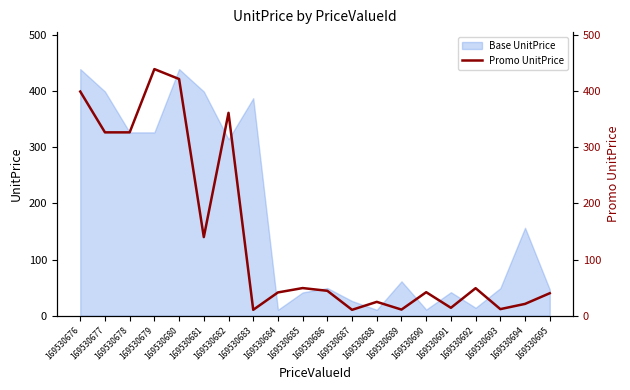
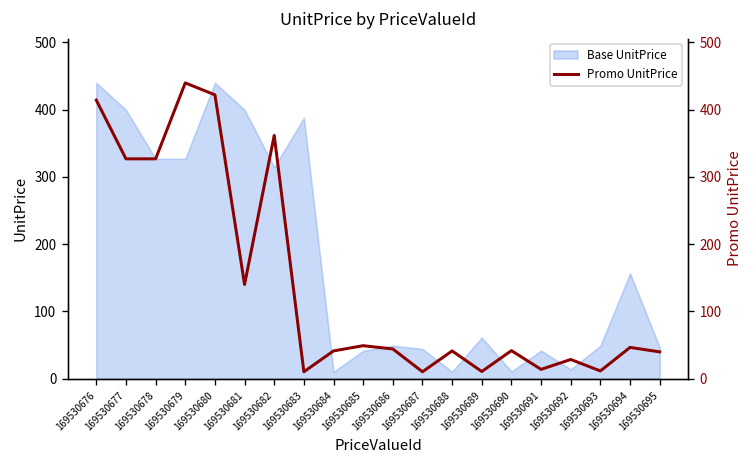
Base UnitPrice, 169530687: 30 -> 40
Promo UnitPrice, 169530676: 400 -> 410
Promo UnitPrice, 169530688: 20 -> 40
Promo UnitPrice, 169530692: 50 -> 30
Promo UnitPrice, 169530694: 20 -> 50
